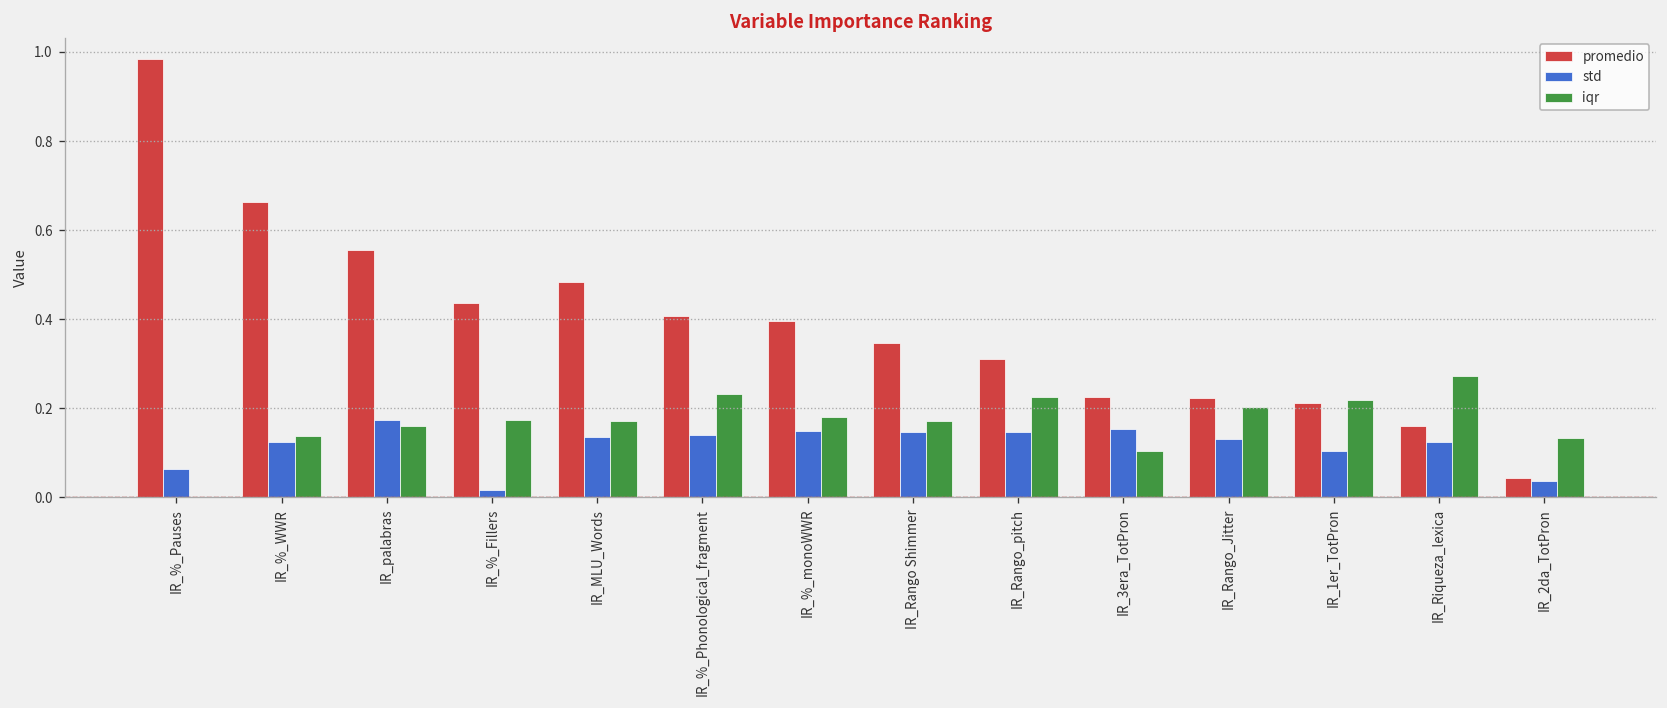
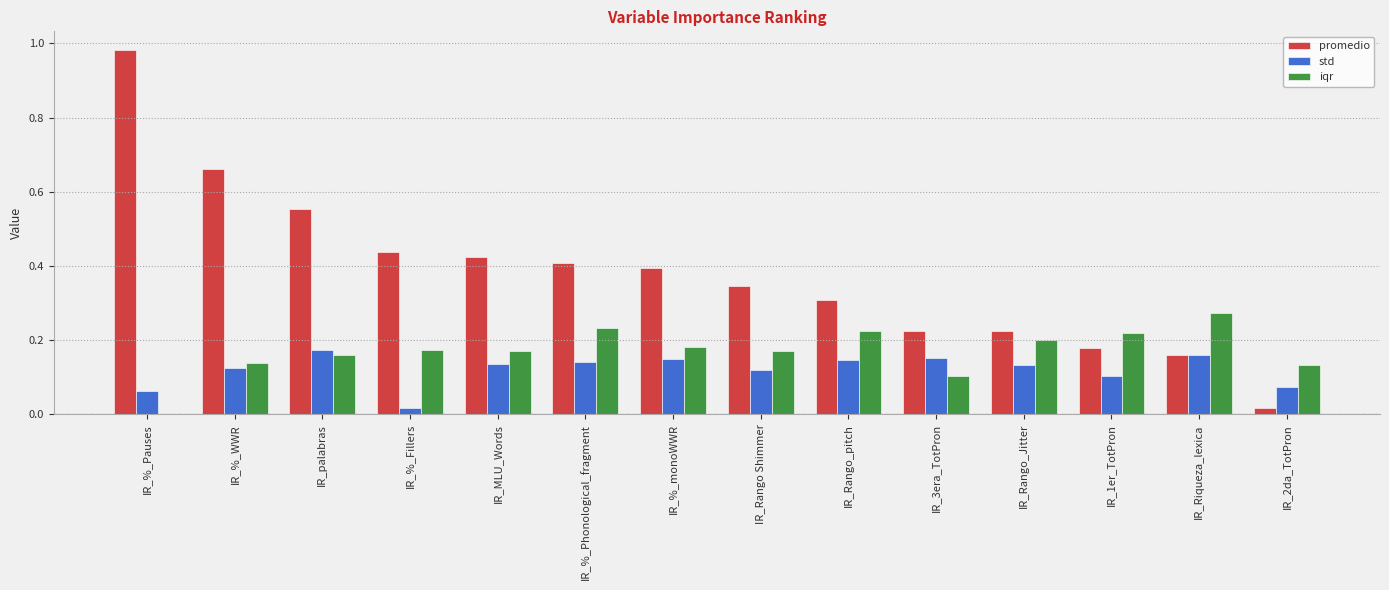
promedio, IR_MLU_Words: 0.48 -> 0.42
std, IR_Rango Shimmer: 0.15 -> 0.12
promedio, IR_1er_TotPron: 0.21 -> 0.18
std, IR_Riqueza_lexica: 0.12 -> 0.16
promedio, IR_2da_TotPron: 0.04 -> 0.02
std, IR_2da_TotPron: 0.04 -> 0.07
